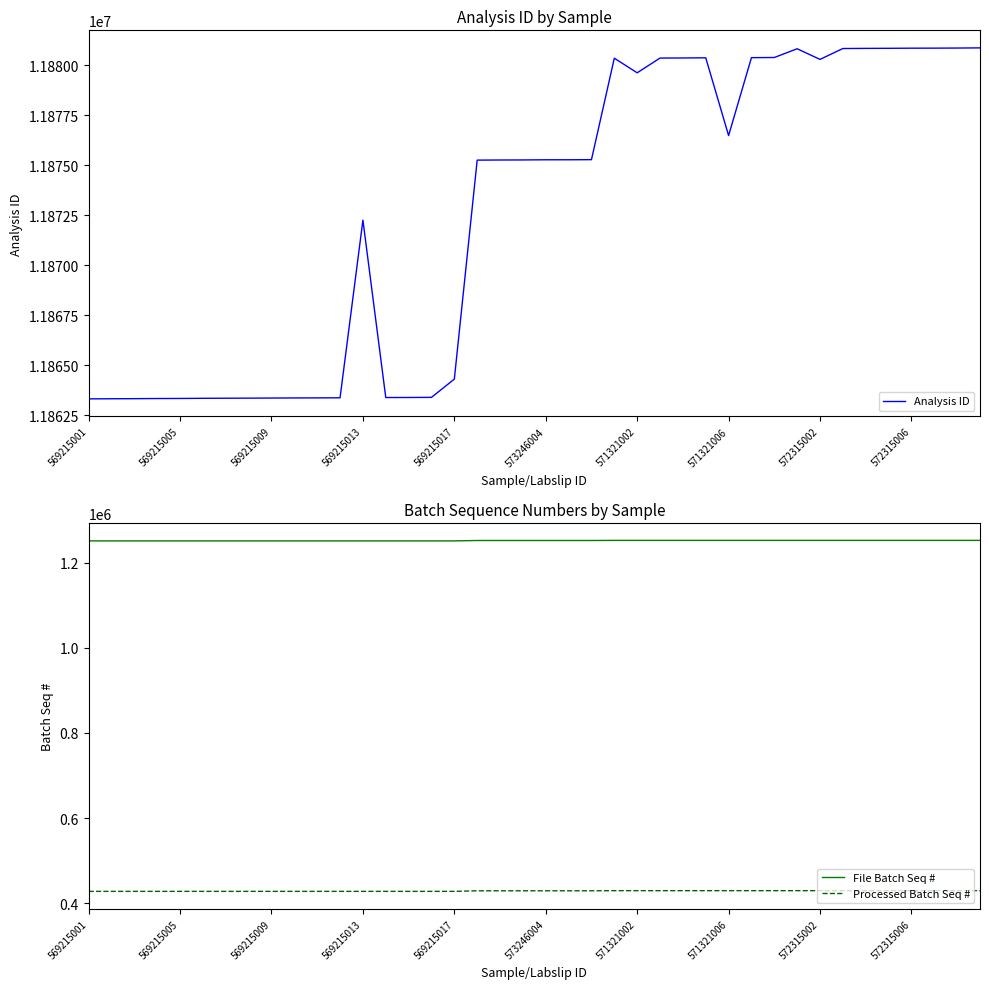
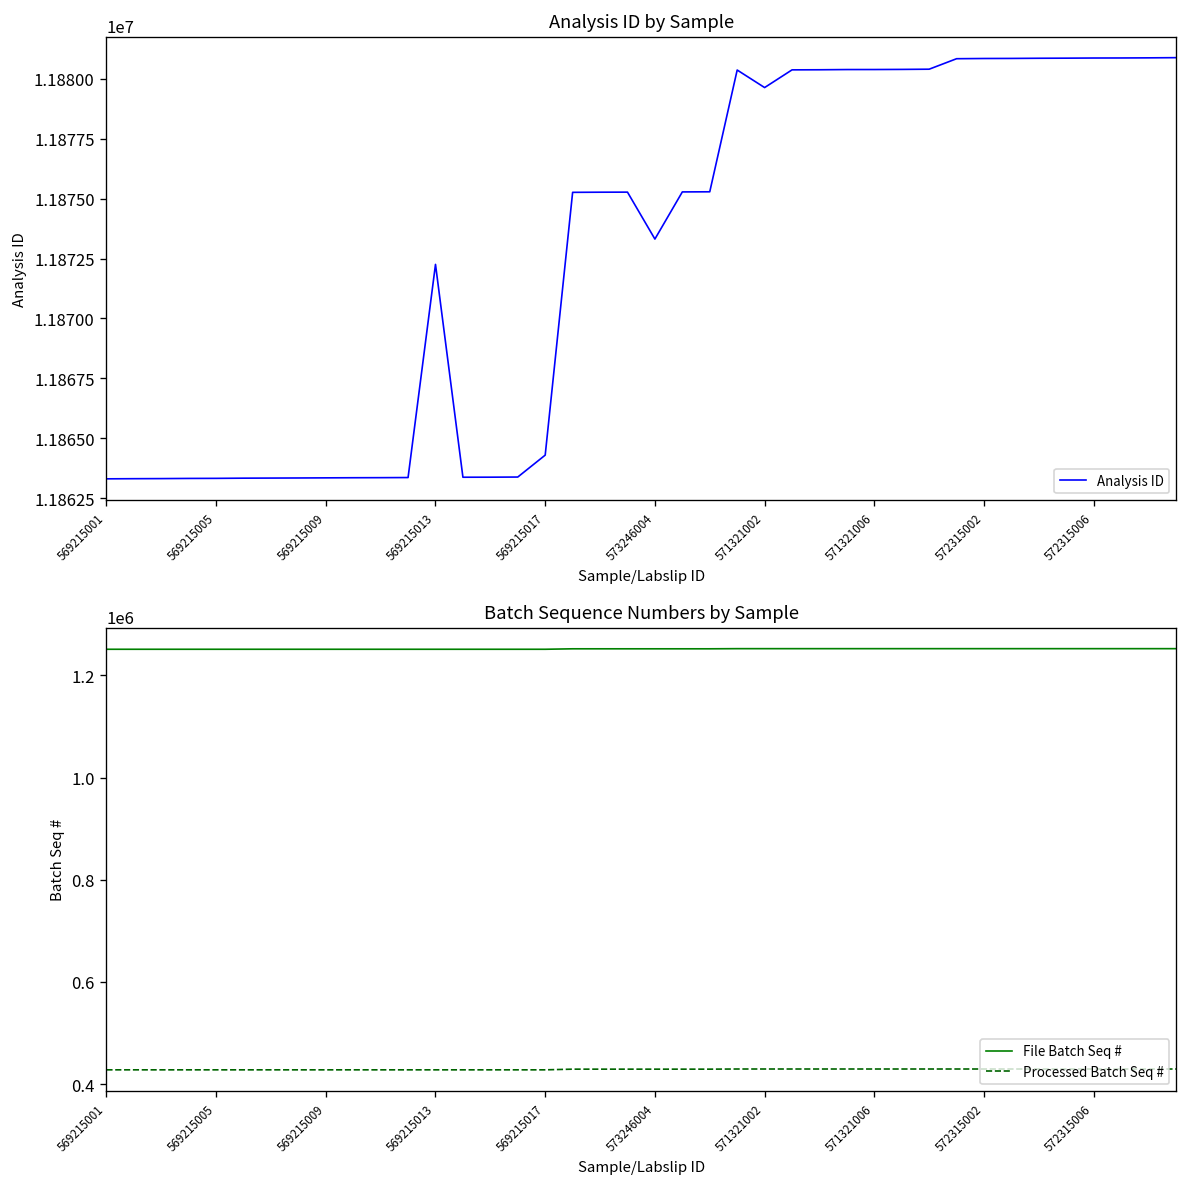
Analysis ID by Sample, 573246004: 11875300 -> 11873300
Analysis ID by Sample, 571321006: 11876500 -> 11880400
Analysis ID by Sample, 572315002: 11880300 -> 11880800
